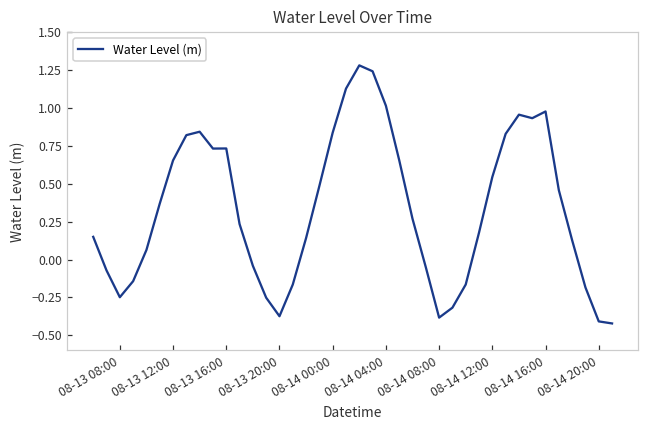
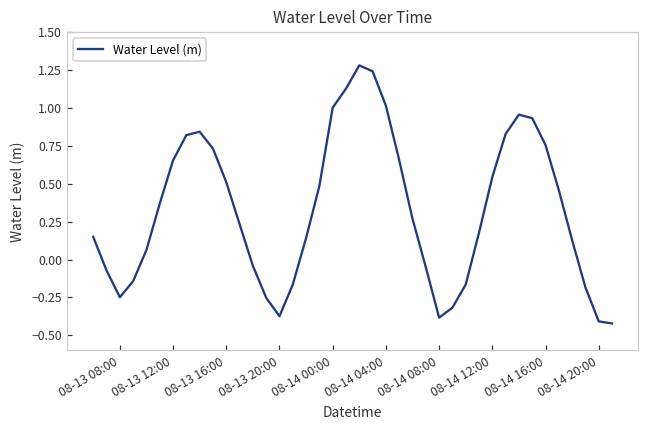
08-13 16:00: 0.73 -> 0.51
08-14 00:00: 0.84 -> 1.00
08-14 16:00: 0.98 -> 0.76
